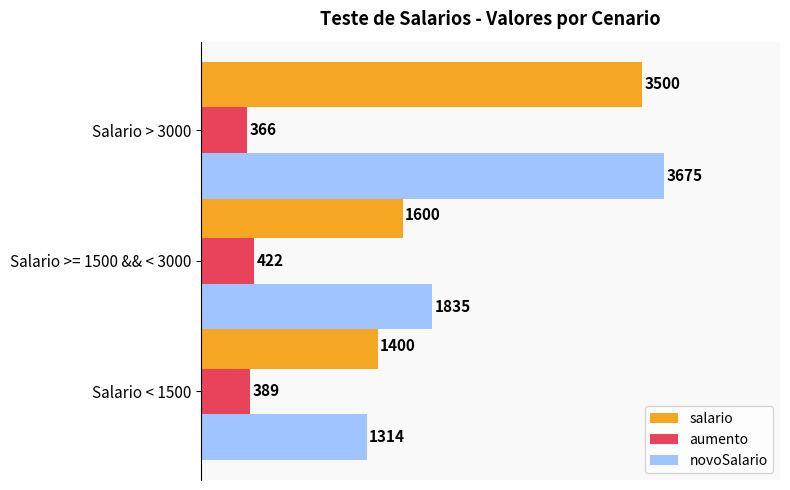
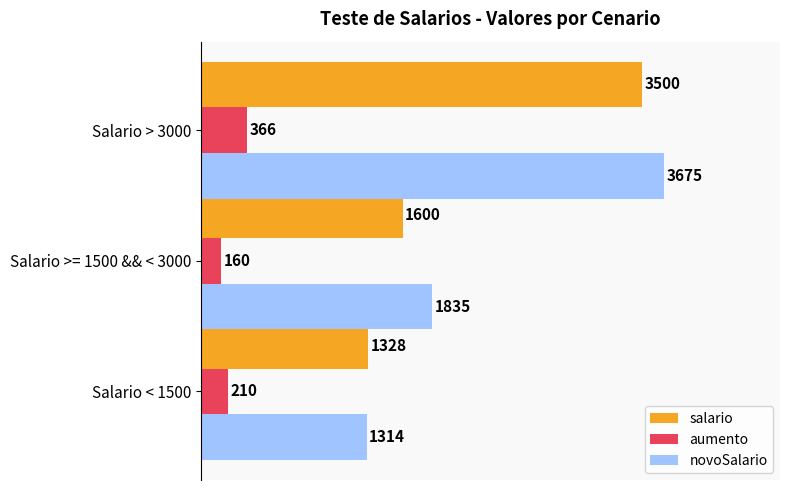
aumento, Salario >= 1500 && < 3000: 422 -> 160
salario, Salario < 1500: 1400 -> 1328
aumento, Salario < 1500: 389 -> 210
